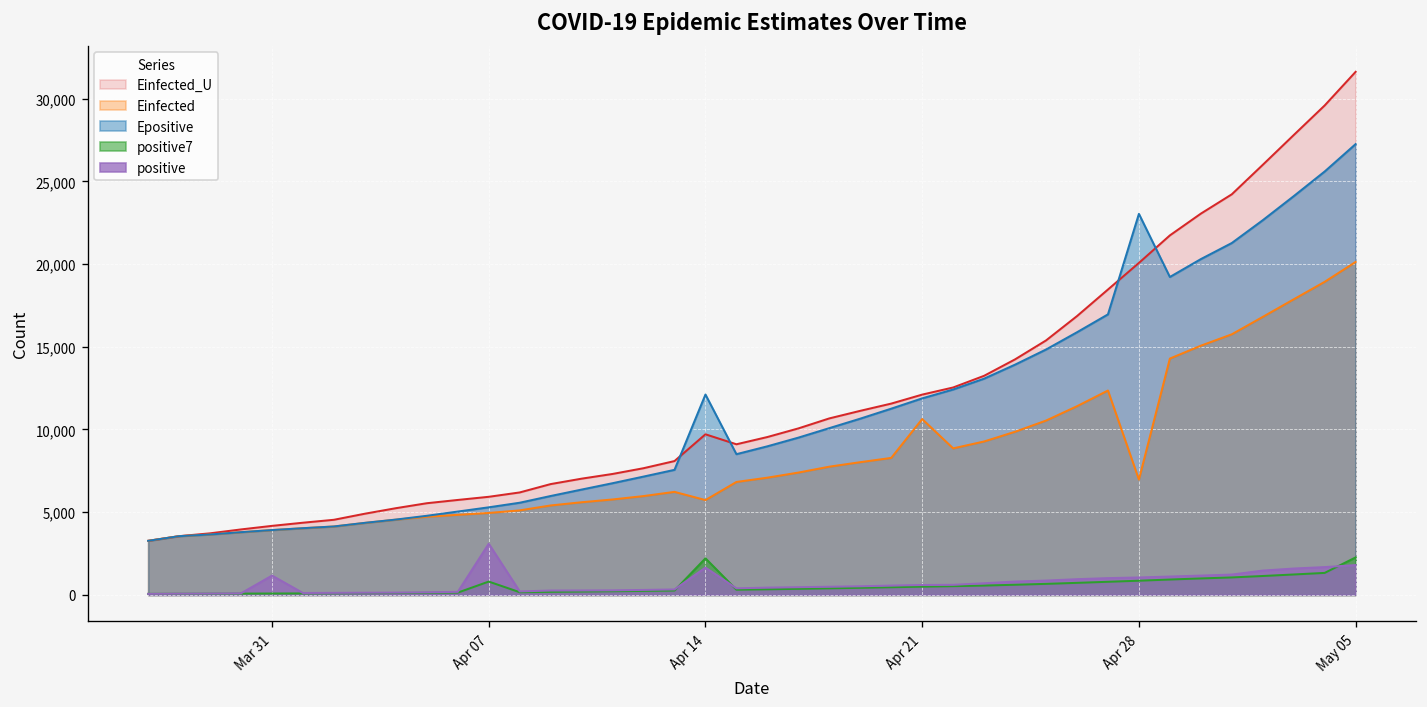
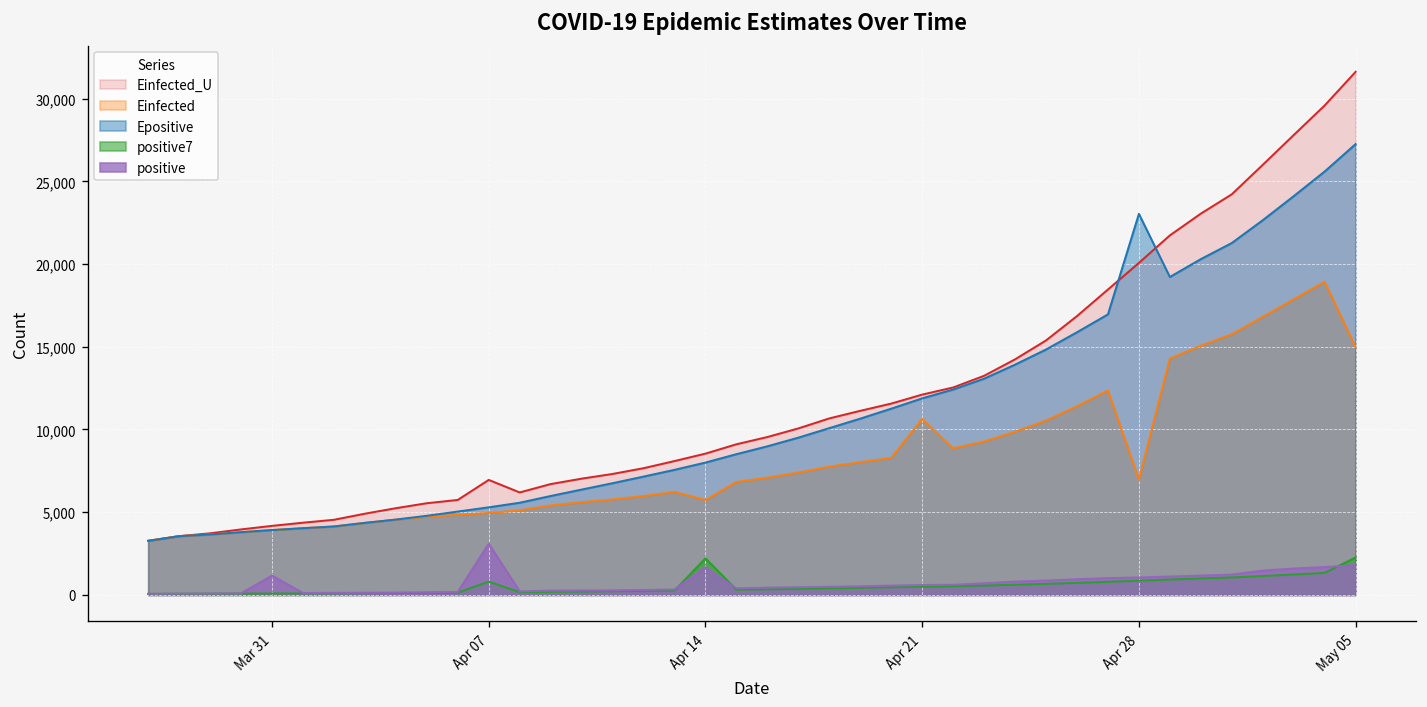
Einfected_U, Apr 07: 5,900 -> 7,000
Einfected_U, Apr 14: 9,700 -> 8,500
Epositive, Apr 14: 12,100 -> 8,000
Einfected, May 05: 20,100 -> 15,000
